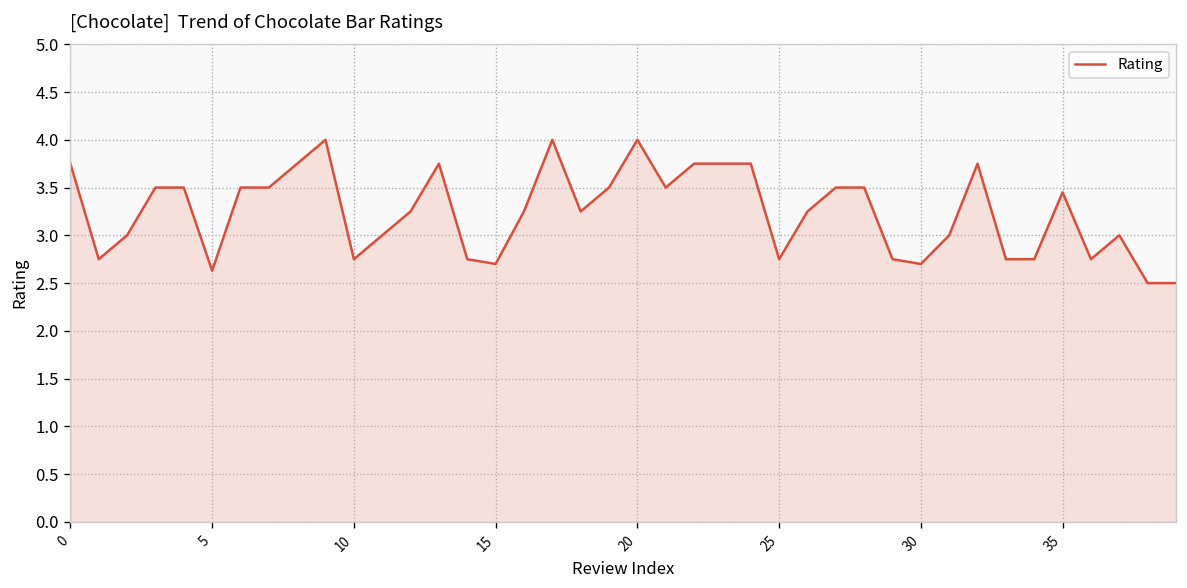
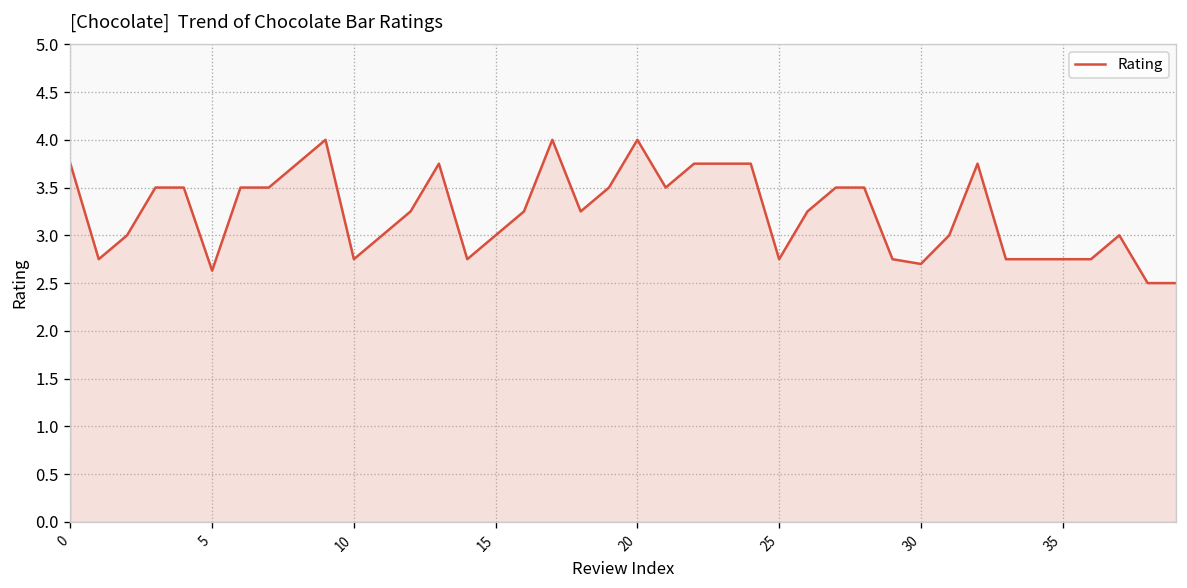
15: 2.7 -> 3.0
35: 3.5 -> 2.8
